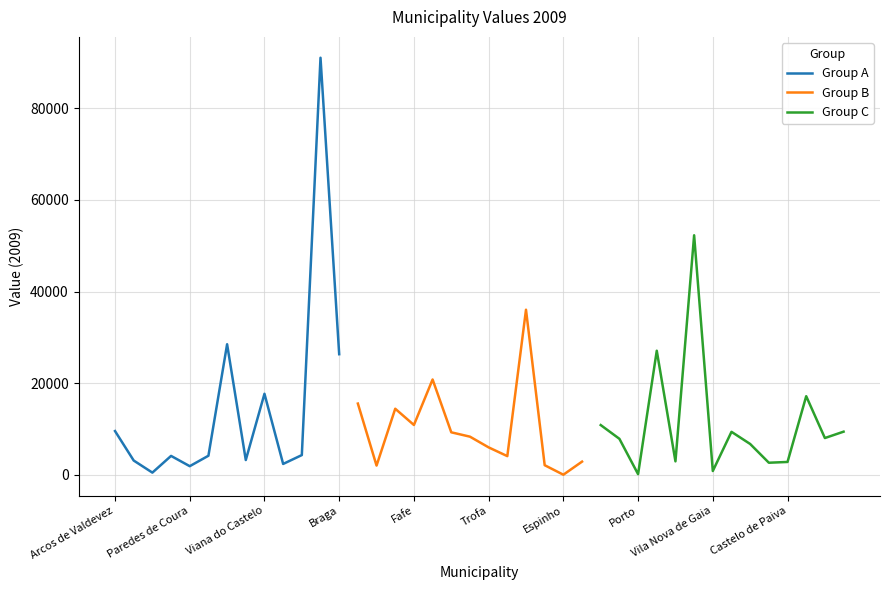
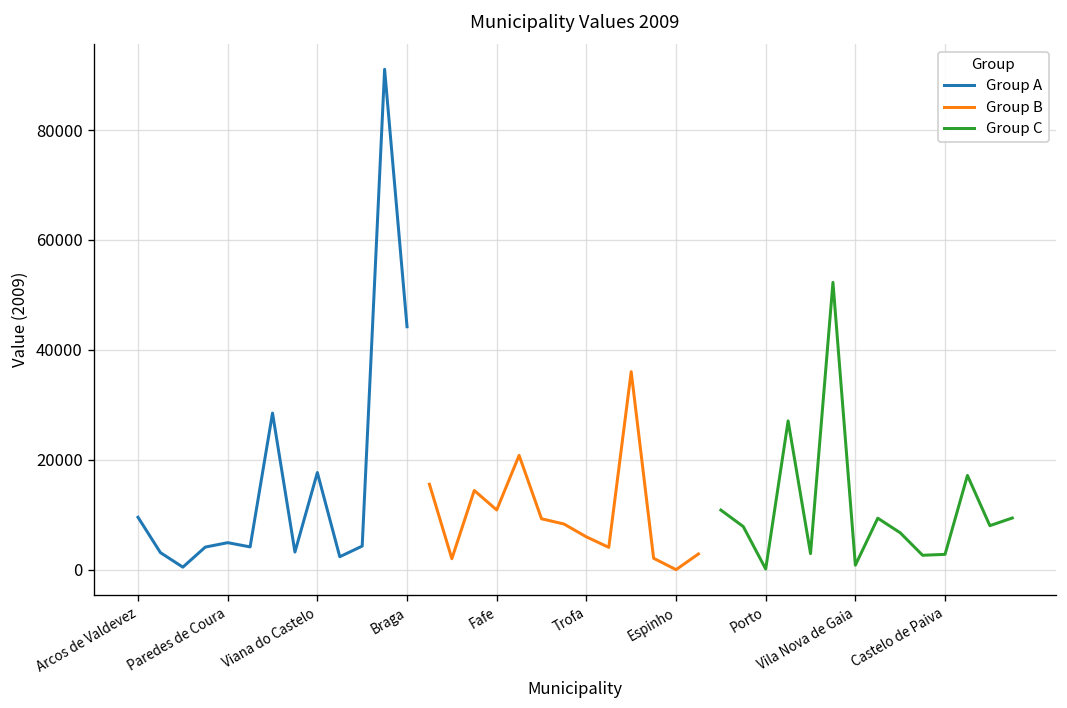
Group A, Paredes de Coura: 2000 -> 5000
Group A, Braga: 26000 -> 44000
